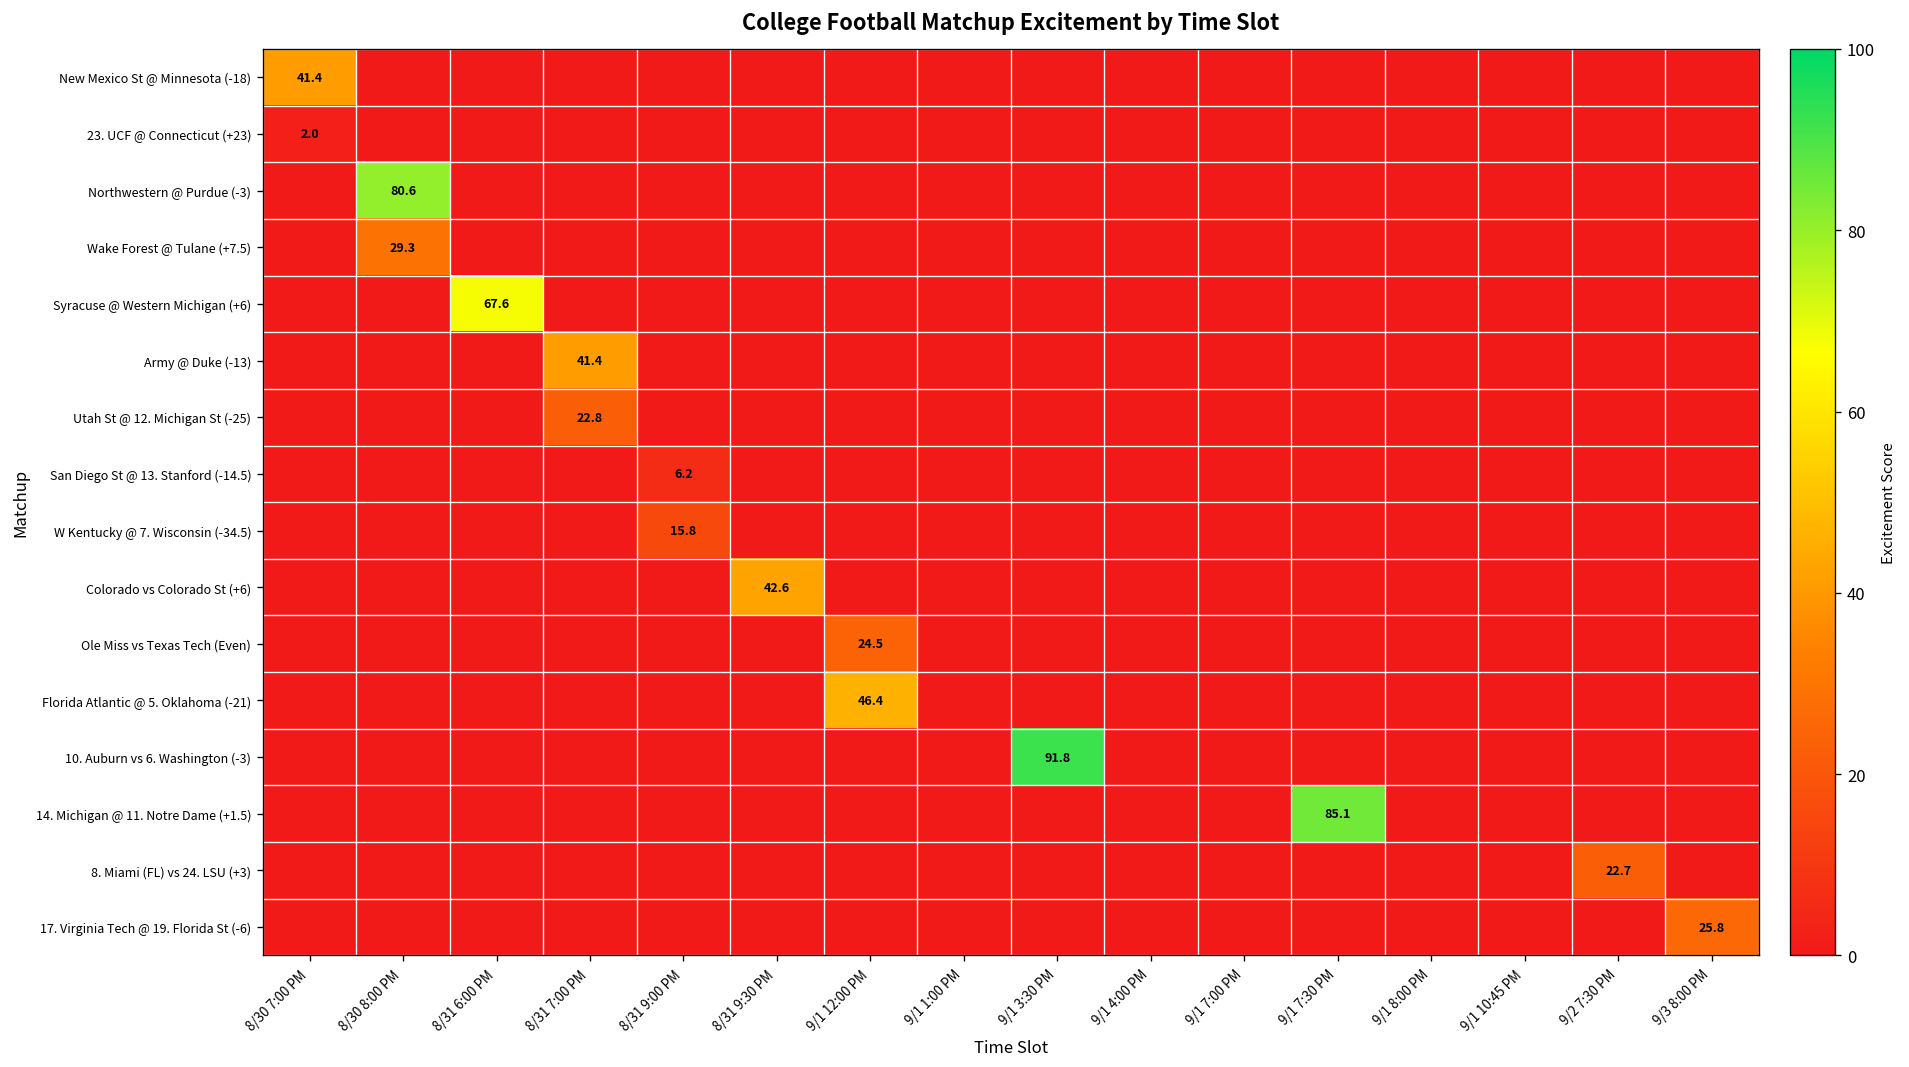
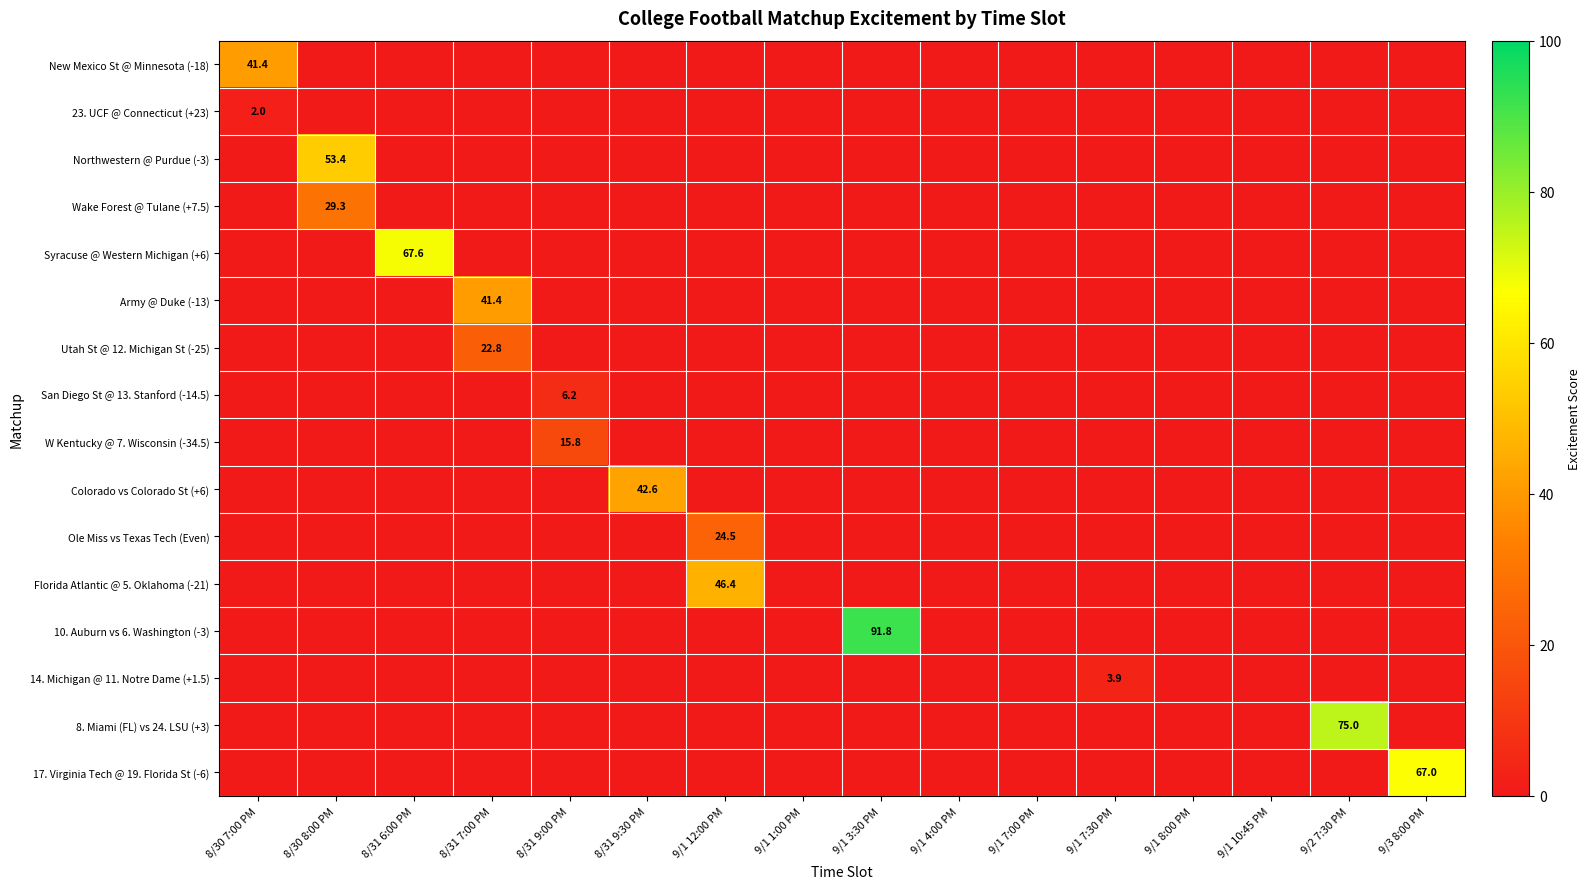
Northwestern @ Purdue (-3), 8/30 8:00 PM: 80.6 -> 53.4
14. Michigan @ 11. Notre Dame (+1.5), 9/1 7:30 PM: 85.1 -> 3.9
8. Miami (FL) vs 24. LSU (+3), 9/2 7:30 PM: 22.7 -> 75.0
17. Virginia Tech @ 19. Florida St (-6), 9/3 8:00 PM: 25.8 -> 67.0
